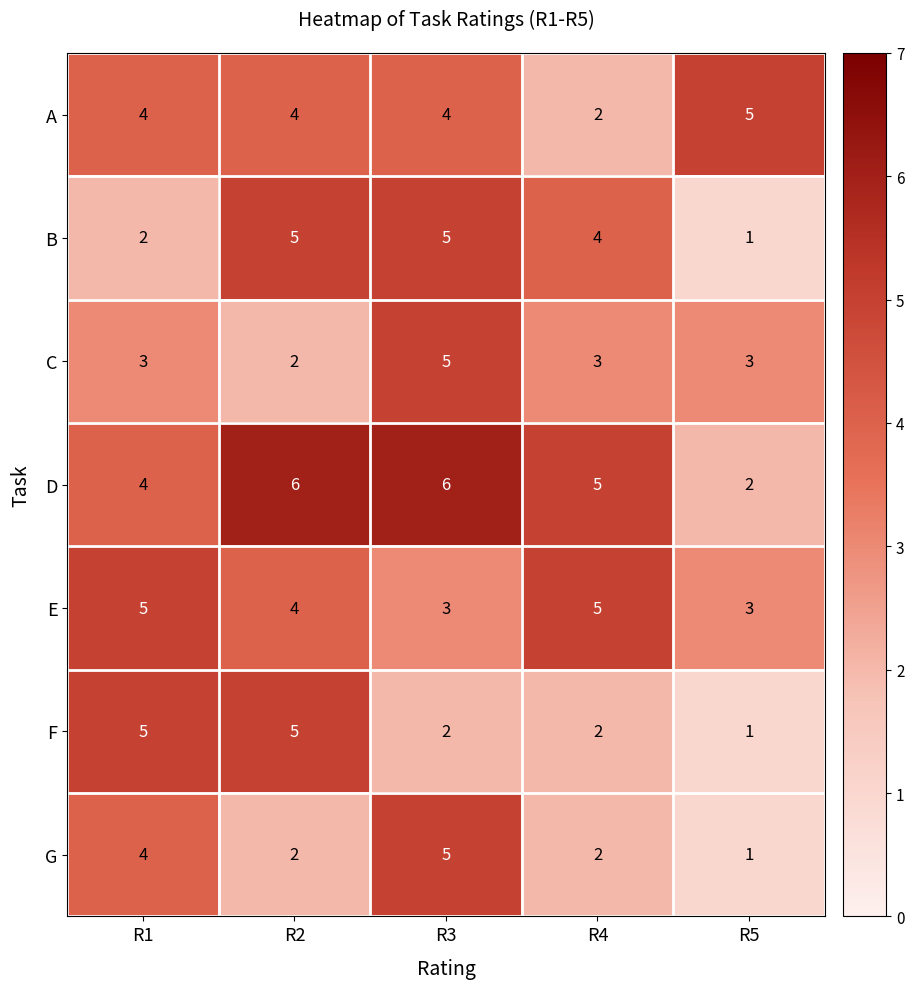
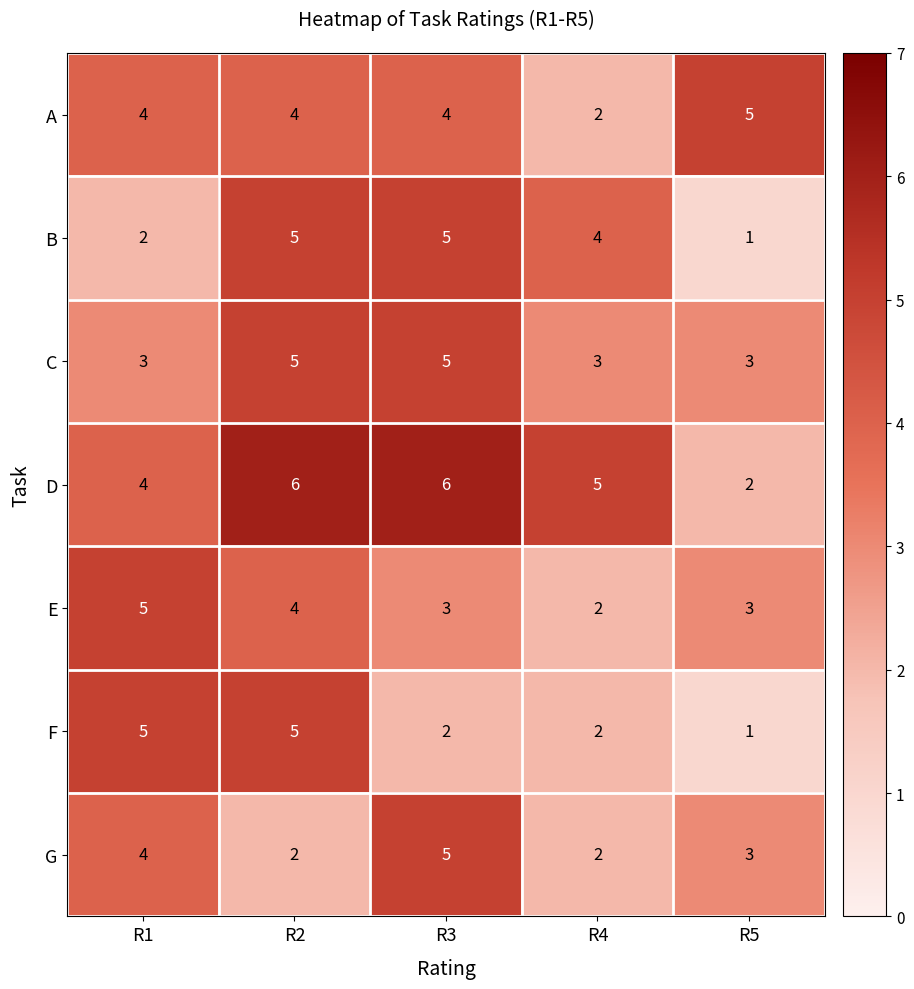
C, R2: 2 -> 5
E, R4: 5 -> 2
G, R5: 1 -> 3
